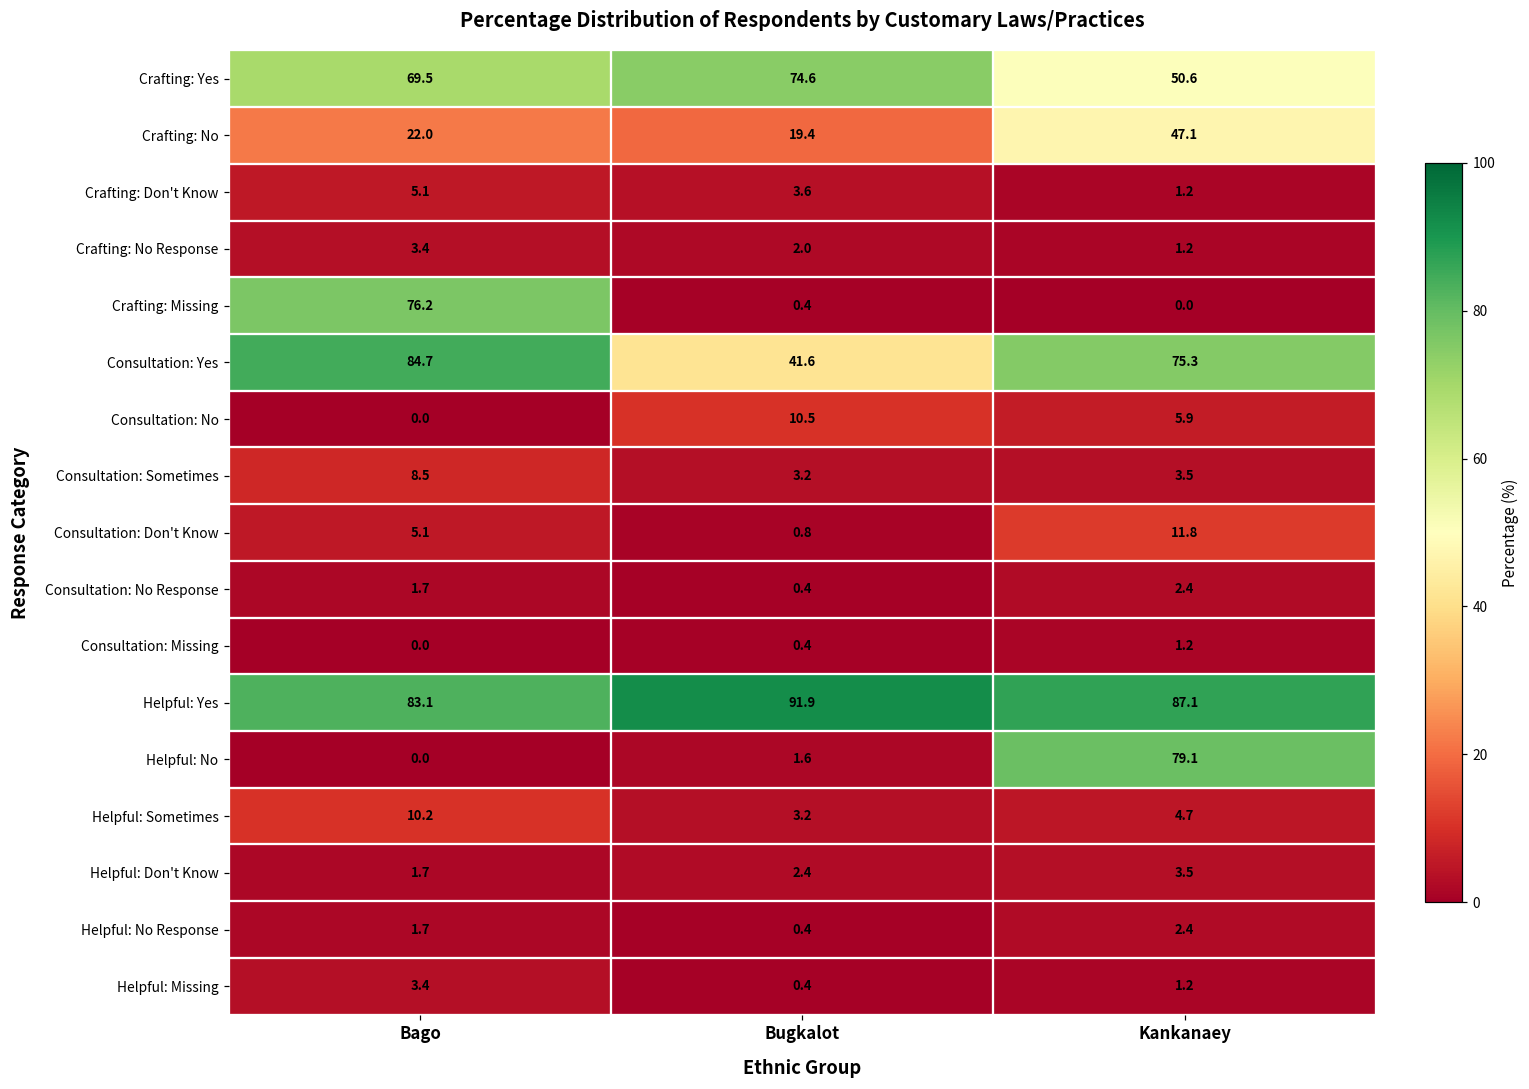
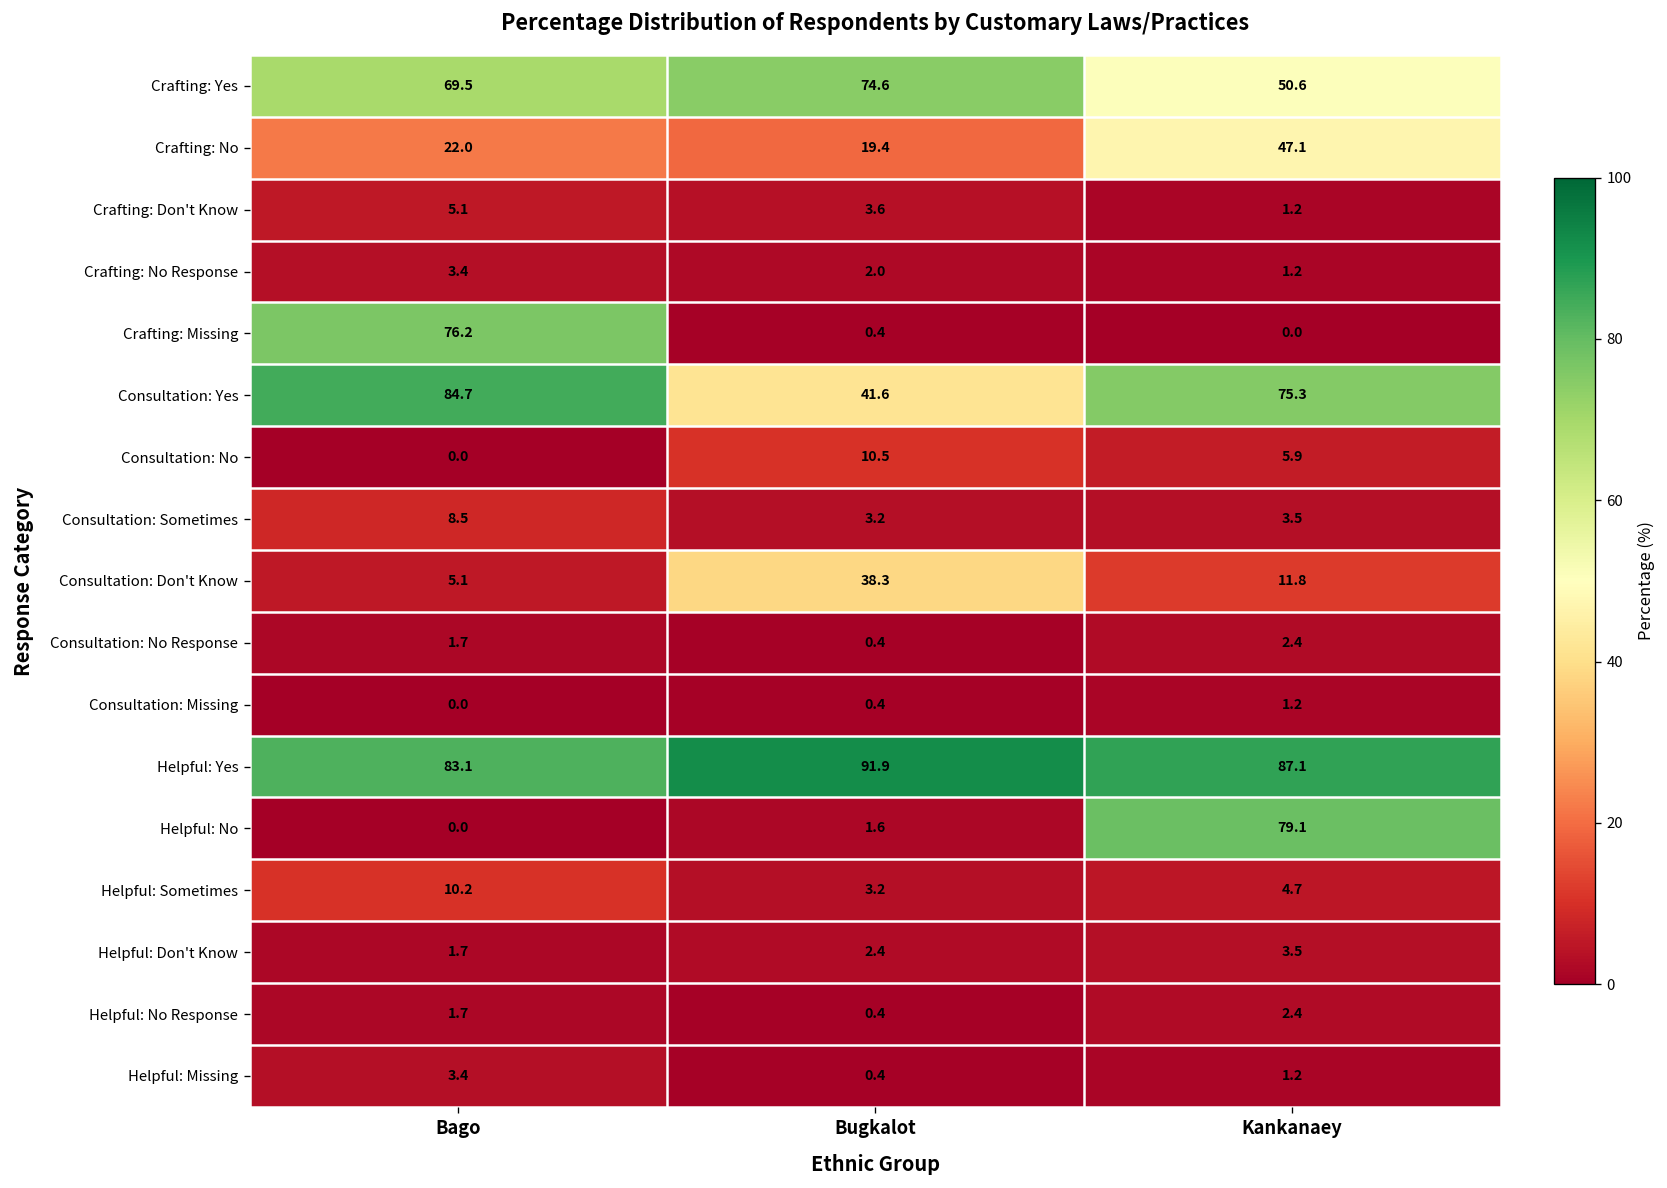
Consultation: Don't Know, Bugkalot: 0.8 -> 38.3
